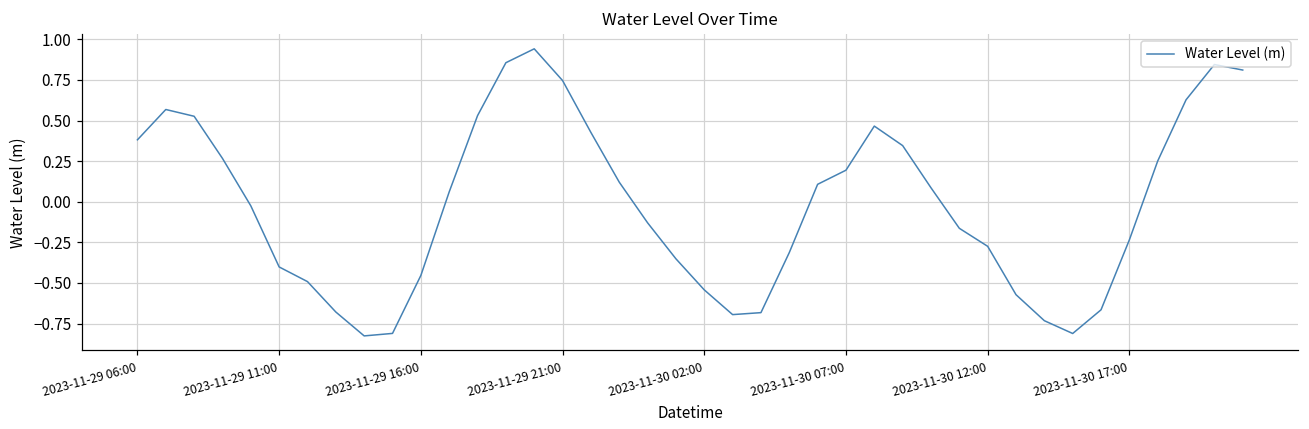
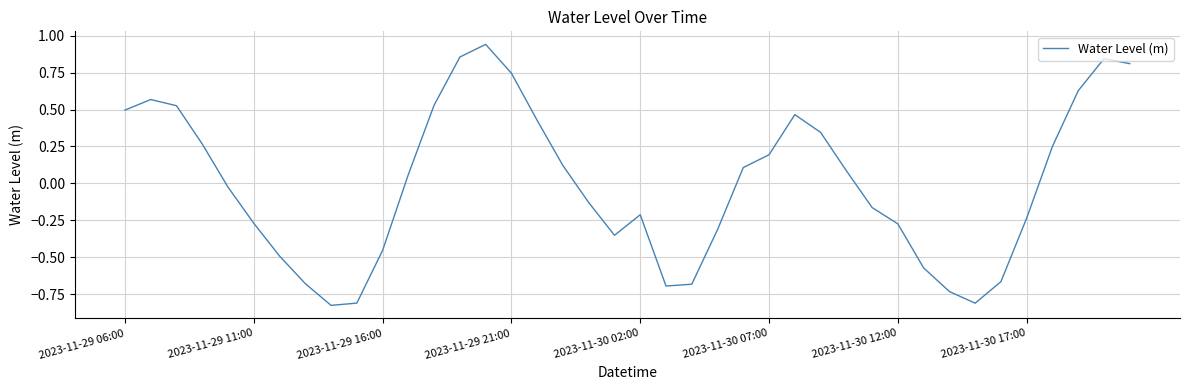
2023-11-29 06:00: 0.38 -> 0.50
2023-11-29 11:00: -0.40 -> -0.27
2023-11-30 02:00: -0.54 -> -0.21
